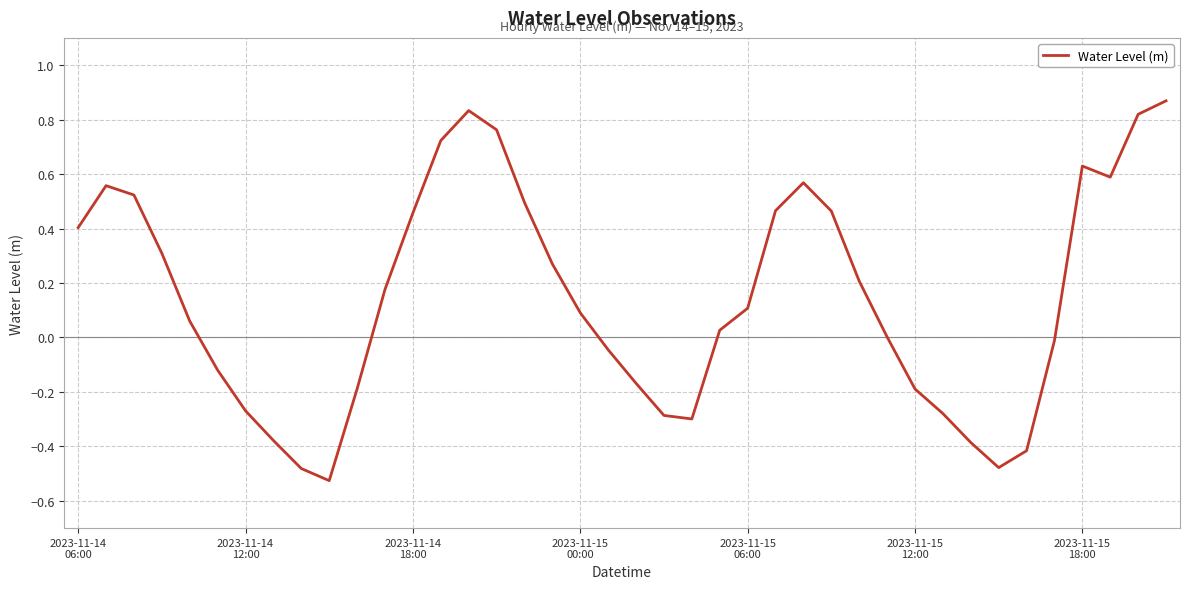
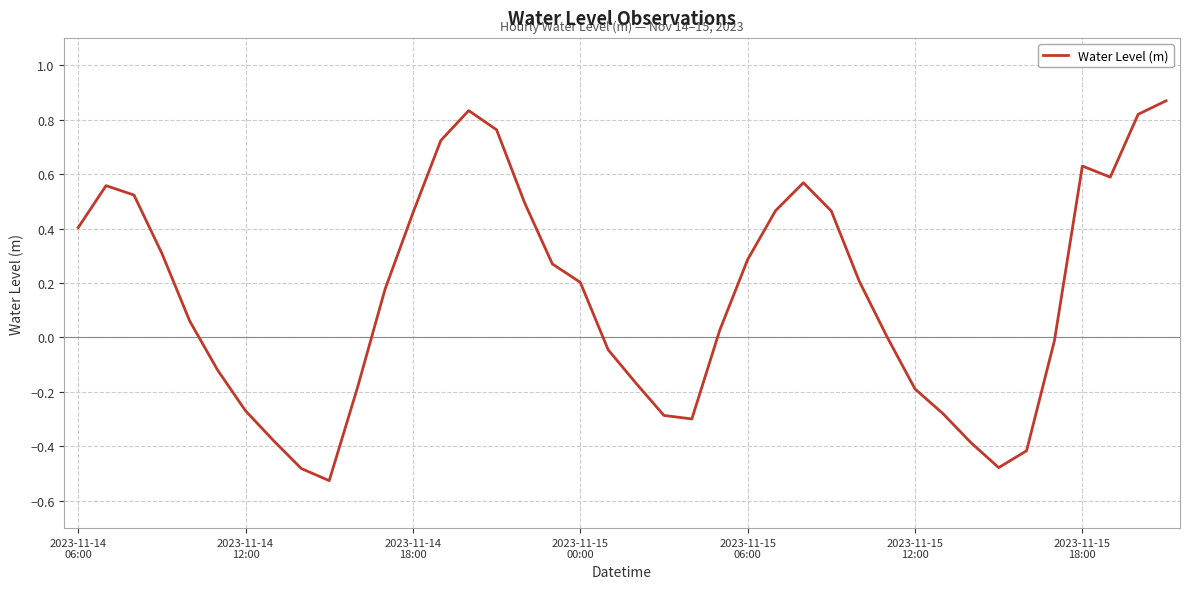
2023-11-15 00:00: 0.09 -> 0.20
2023-11-15 06:00: 0.11 -> 0.29
